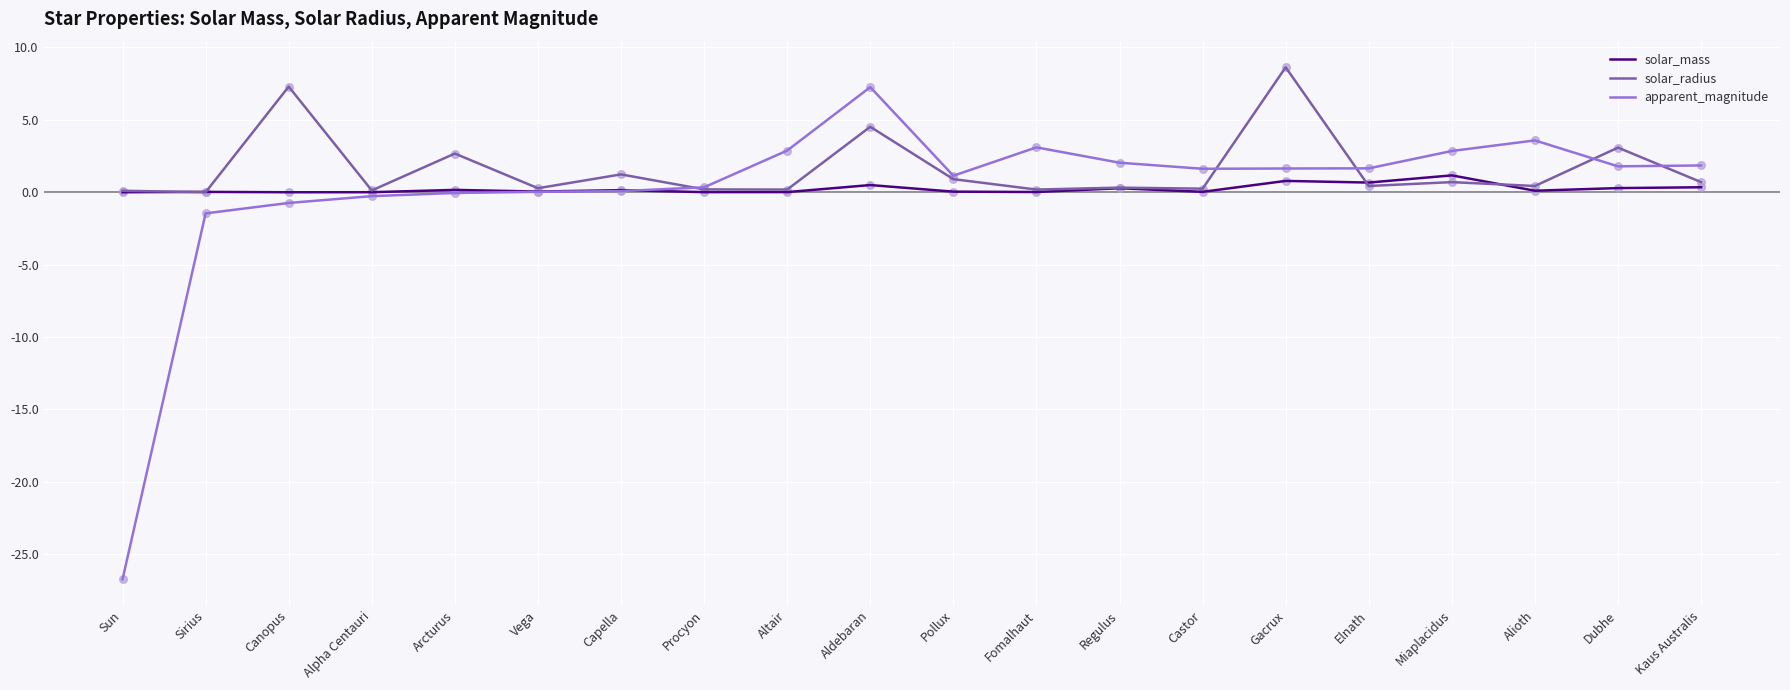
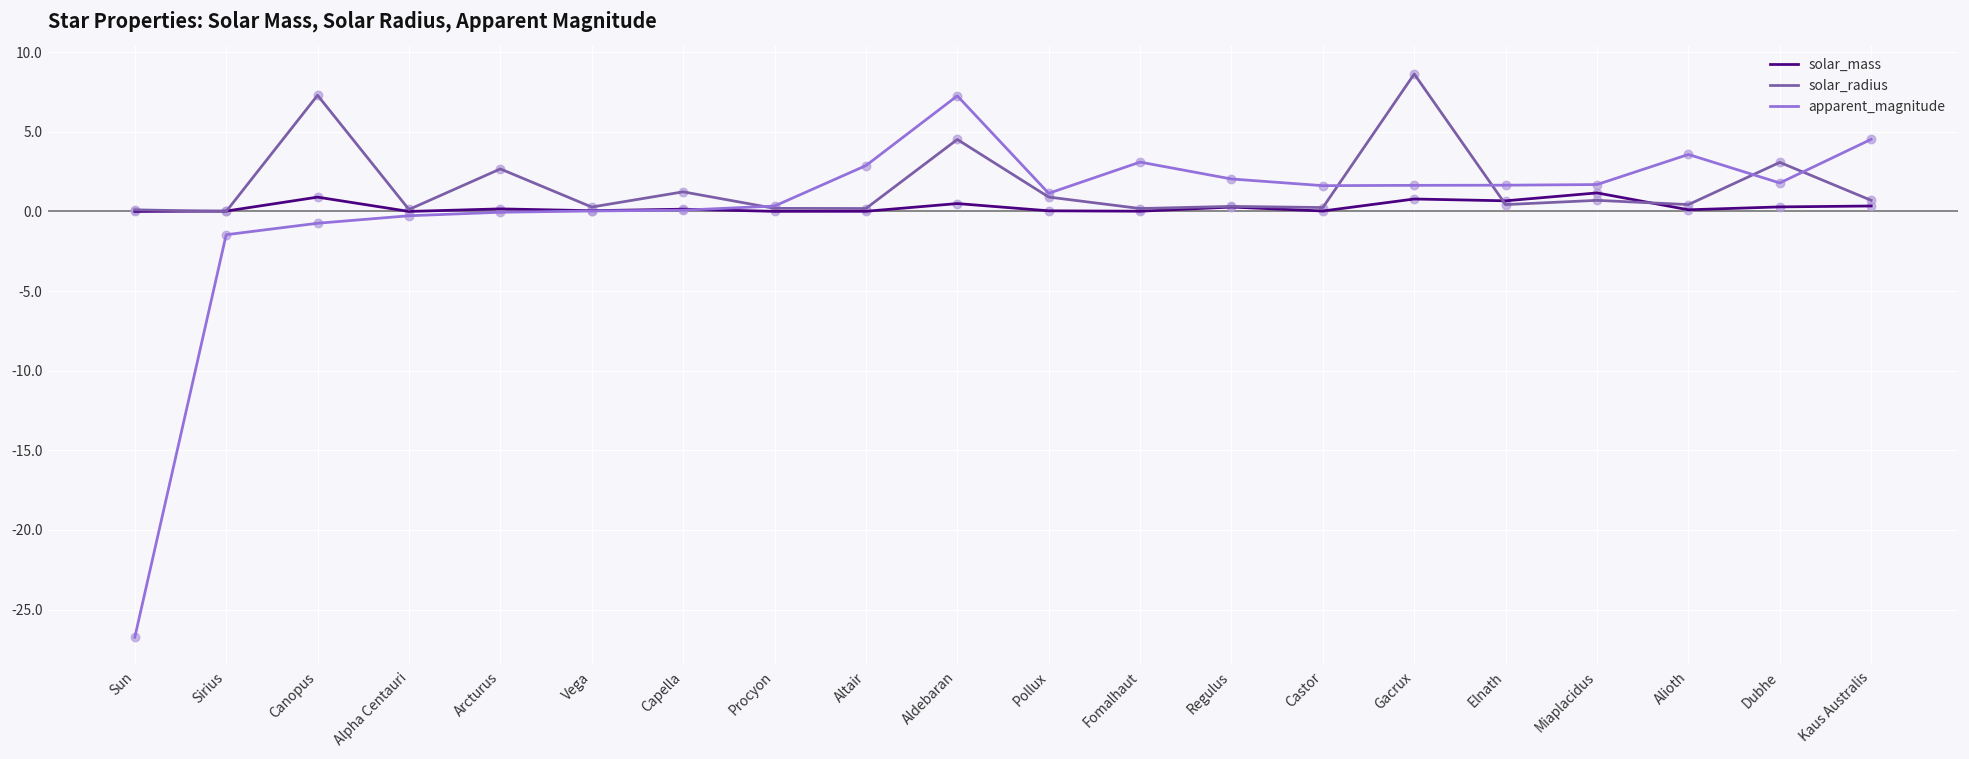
solar_mass, Canopus: 0.0 -> 0.9
apparent_magnitude, Miaplacidus: 2.9 -> 1.7
apparent_magnitude, Kaus Australis: 1.9 -> 4.5
